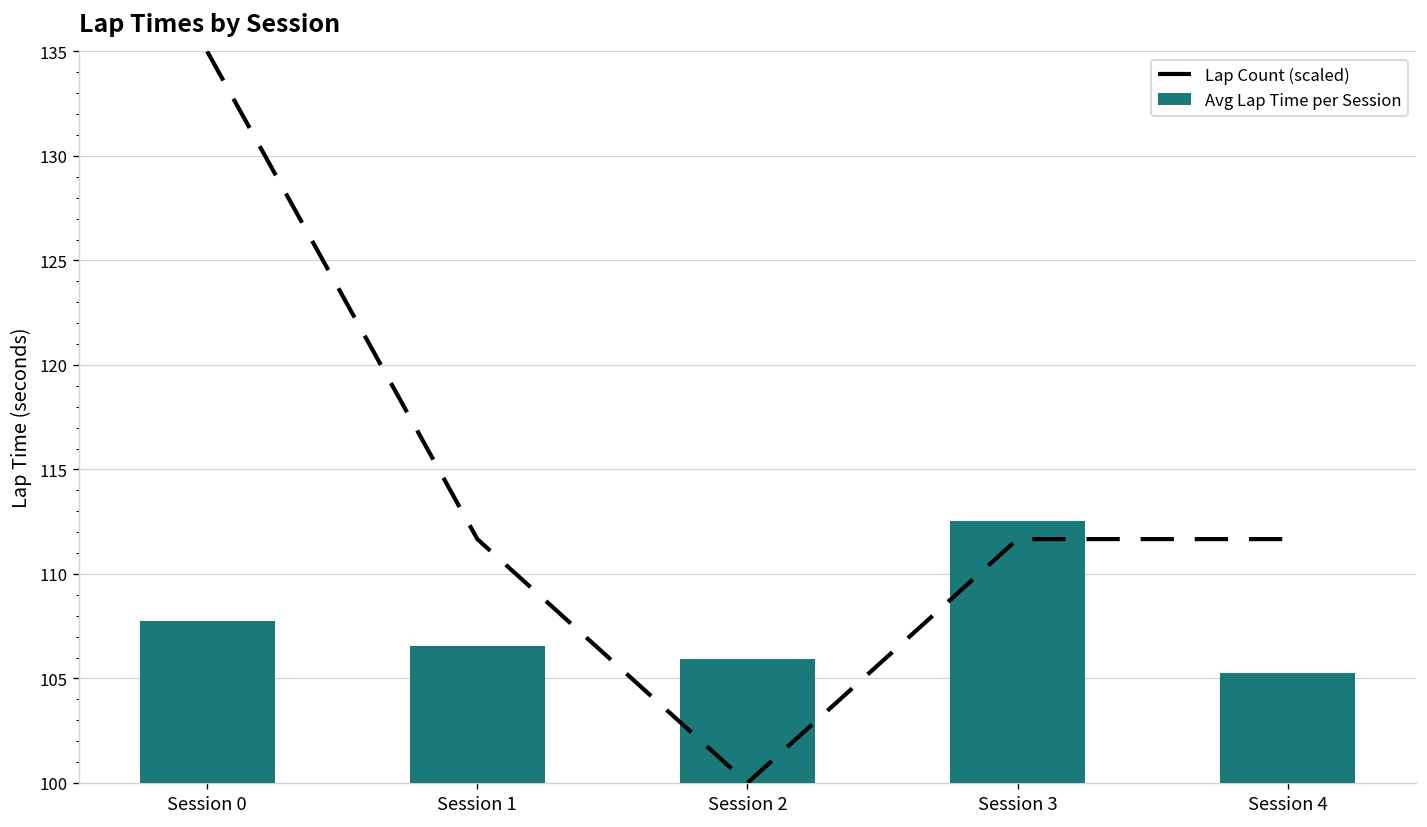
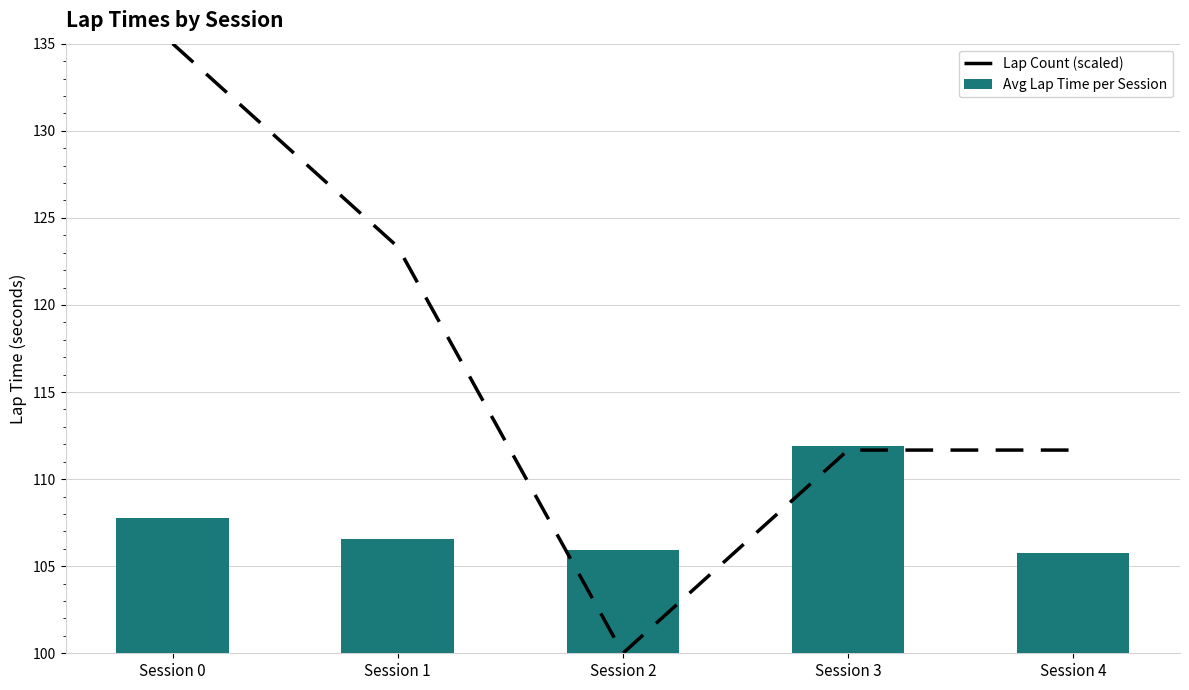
Lap Count (scaled), Session 1: 111.7 -> 123.3
Avg Lap Time per Session, Session 3: 112.5 -> 111.9
Avg Lap Time per Session, Session 4: 105.3 -> 105.8
